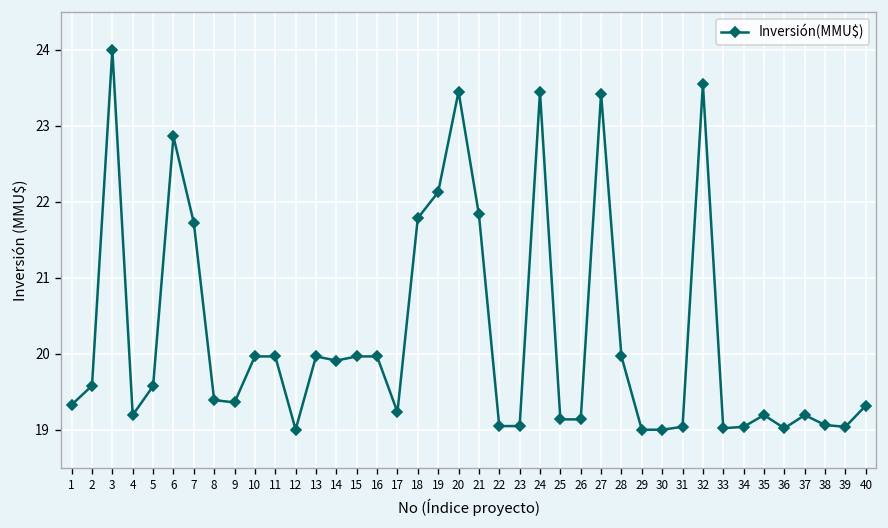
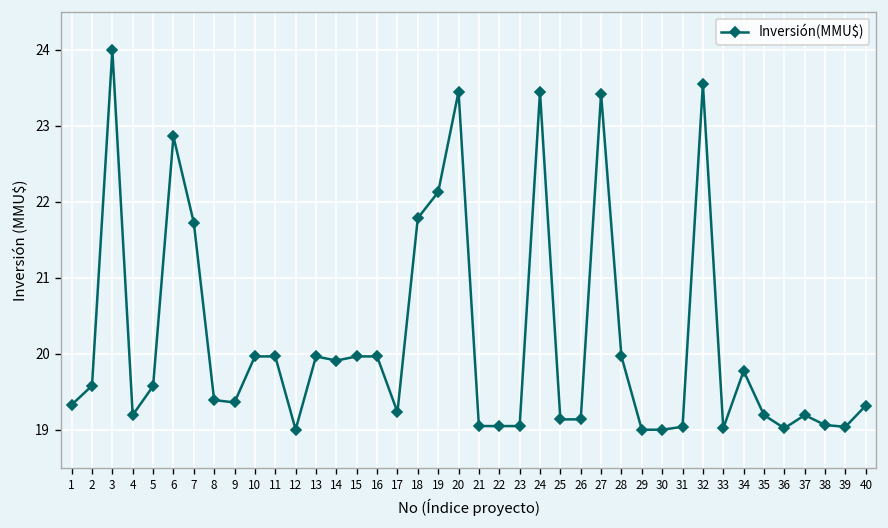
21: 21.8 -> 19.0
34: 19.0 -> 19.8
